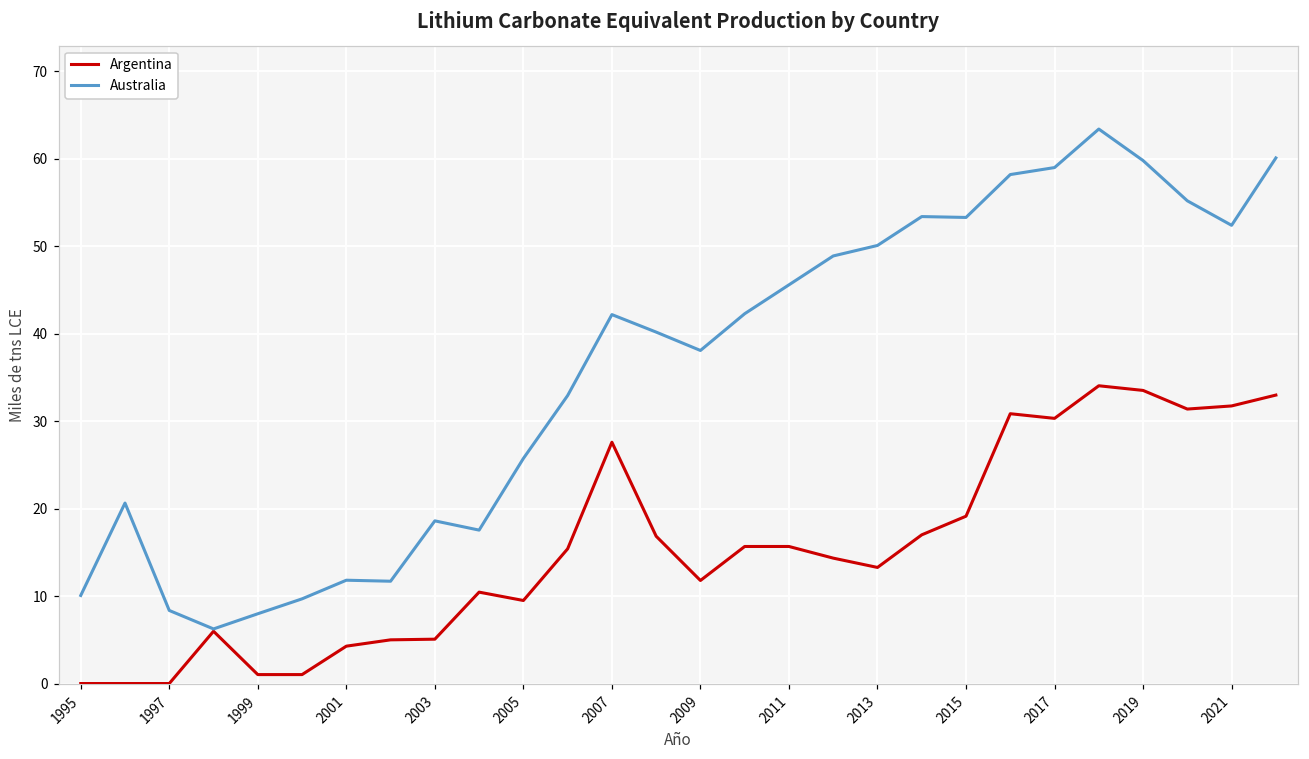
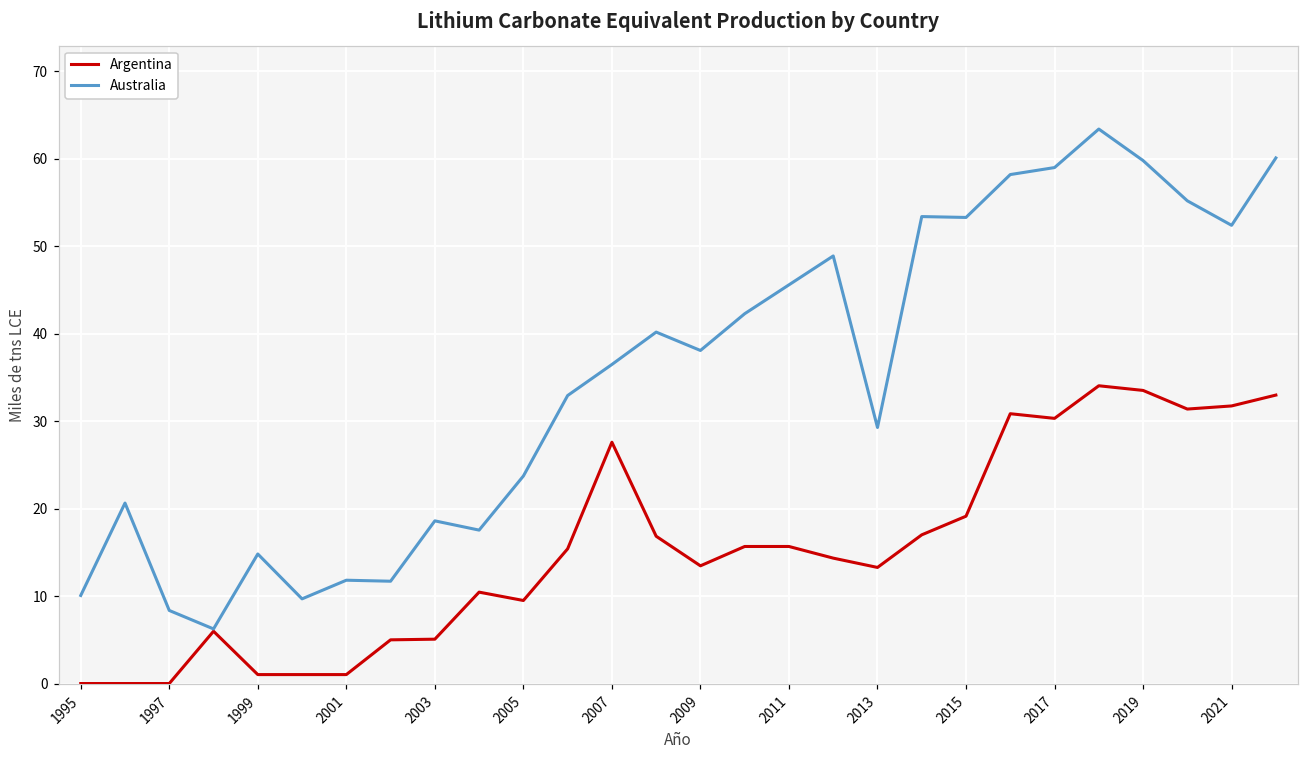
Australia, 1999: 8 -> 15
Argentina, 2001: 4 -> 1
Australia, 2005: 26 -> 24
Australia, 2007: 42 -> 37
Argentina, 2009: 12 -> 13
Australia, 2013: 50 -> 29
